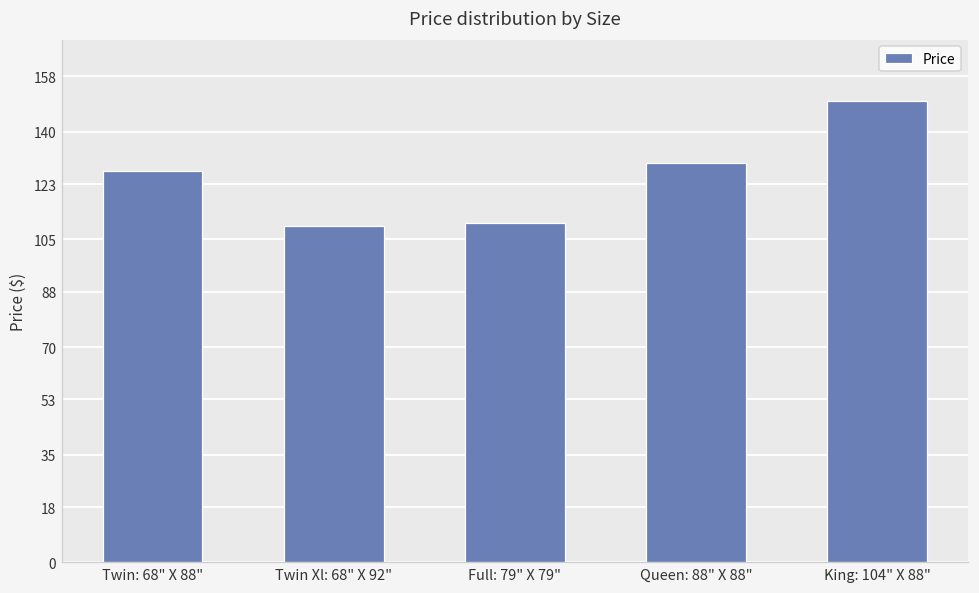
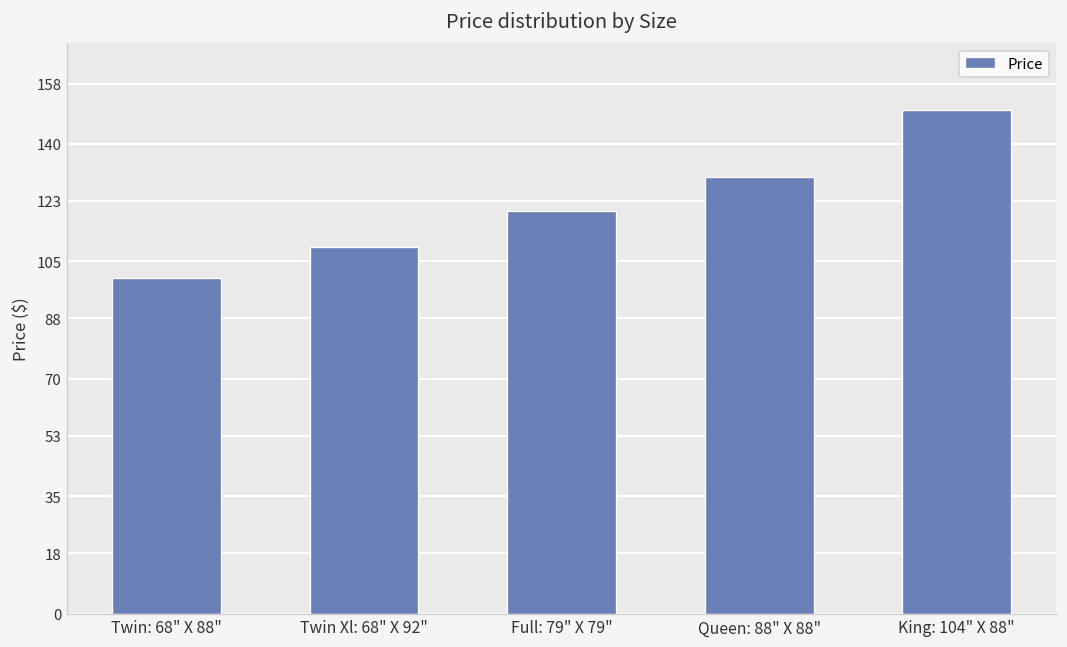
Twin: 68" X 88": 127 -> 100
Full: 79" X 79": 110 -> 120
